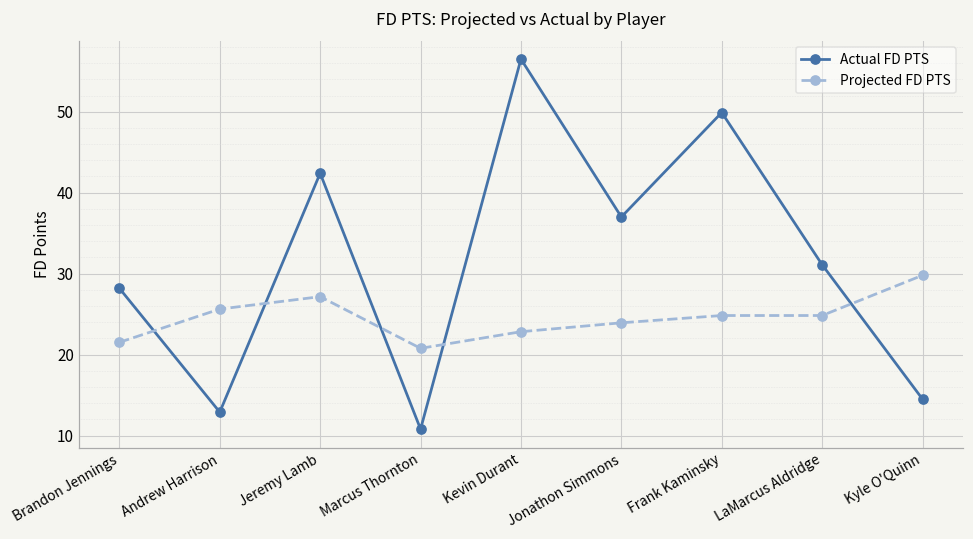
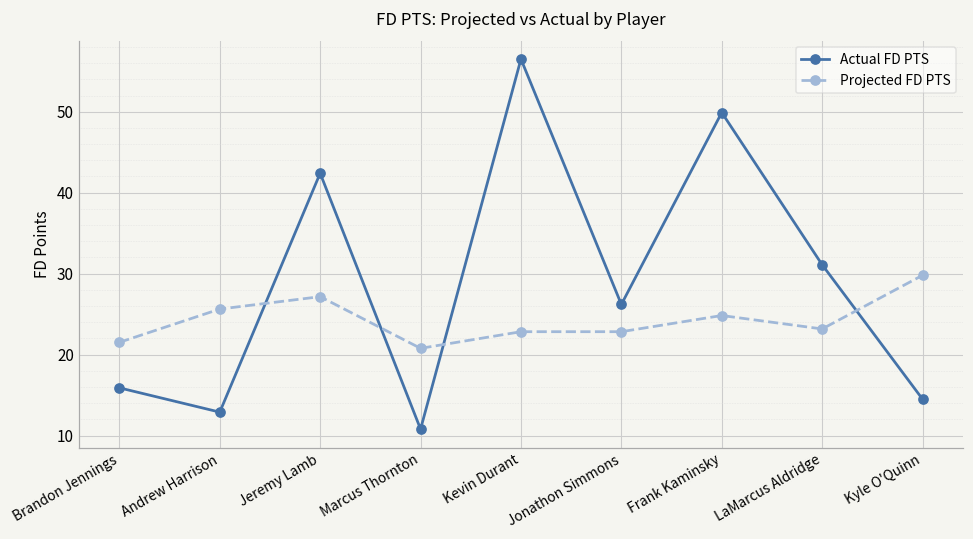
Actual FD PTS, Brandon Jennings: 28 -> 16
Actual FD PTS, Jonathon Simmons: 37 -> 26
Projected FD PTS, Jonathon Simmons: 24 -> 23
Projected FD PTS, LaMarcus Aldridge: 25 -> 23
